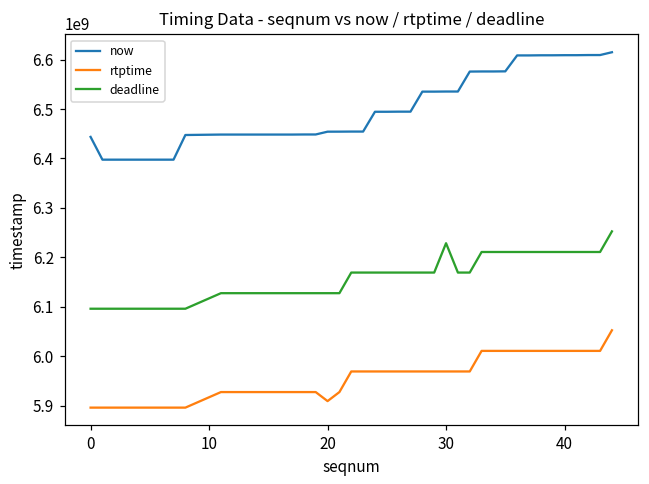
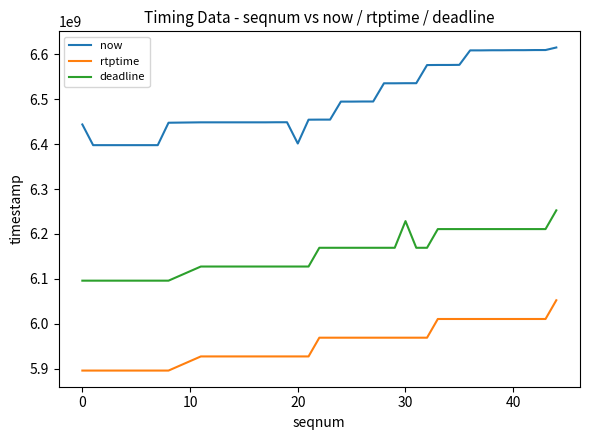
now, 20: 6450000000 -> 6400000000
rtptime, 20: 5910000000 -> 5930000000
